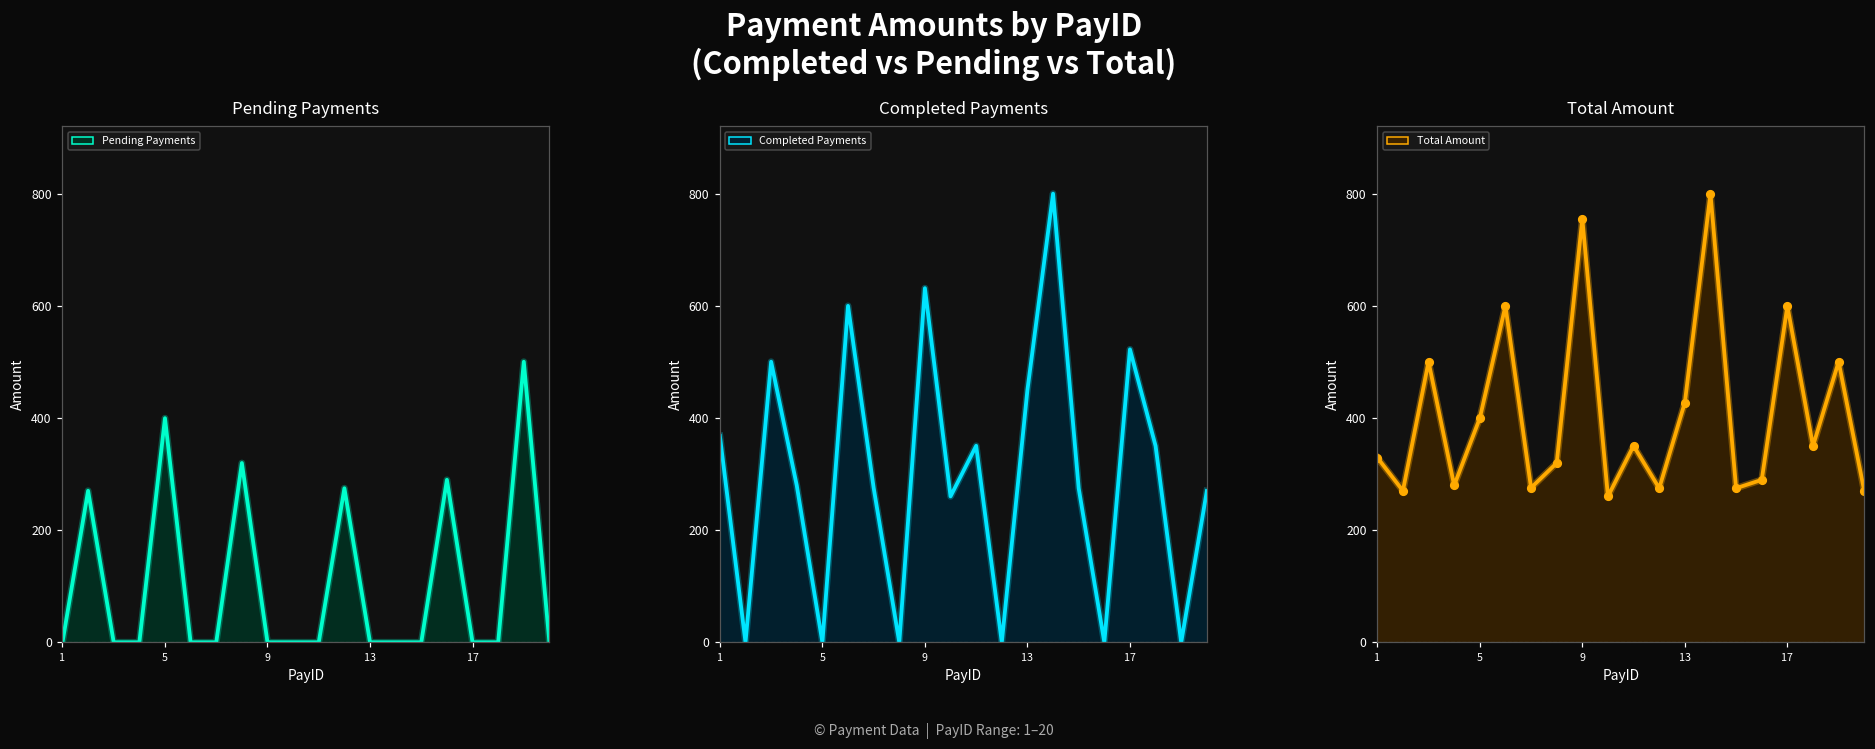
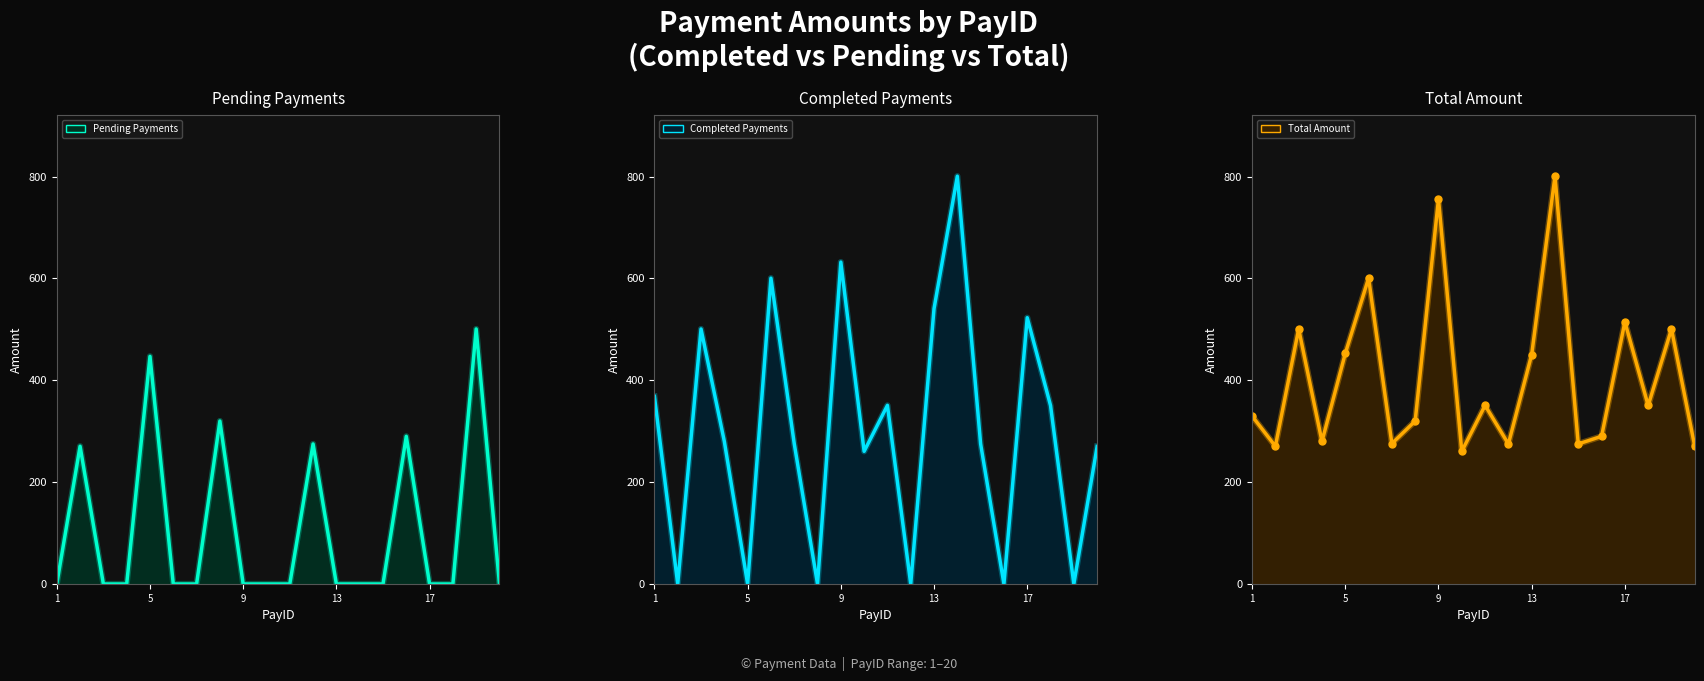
Pending Payments, 5: 400 -> 450
Completed Payments, 13: 450 -> 540
Total Amount, 5: 400 -> 450
Total Amount, 13: 430 -> 450
Total Amount, 17: 600 -> 510
